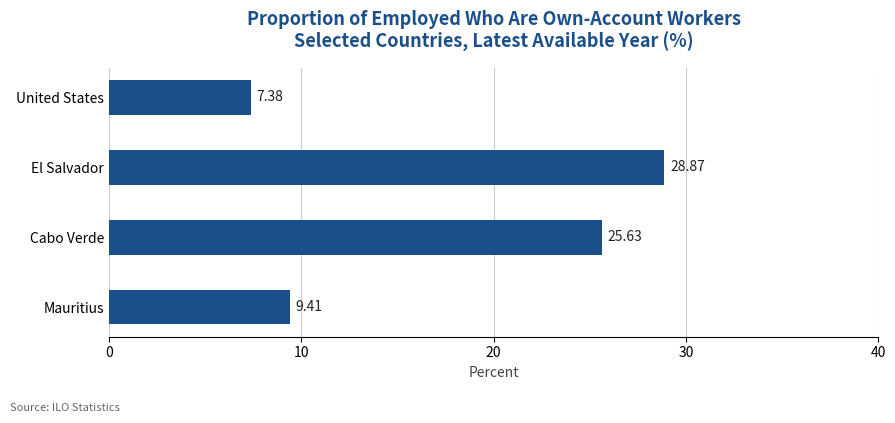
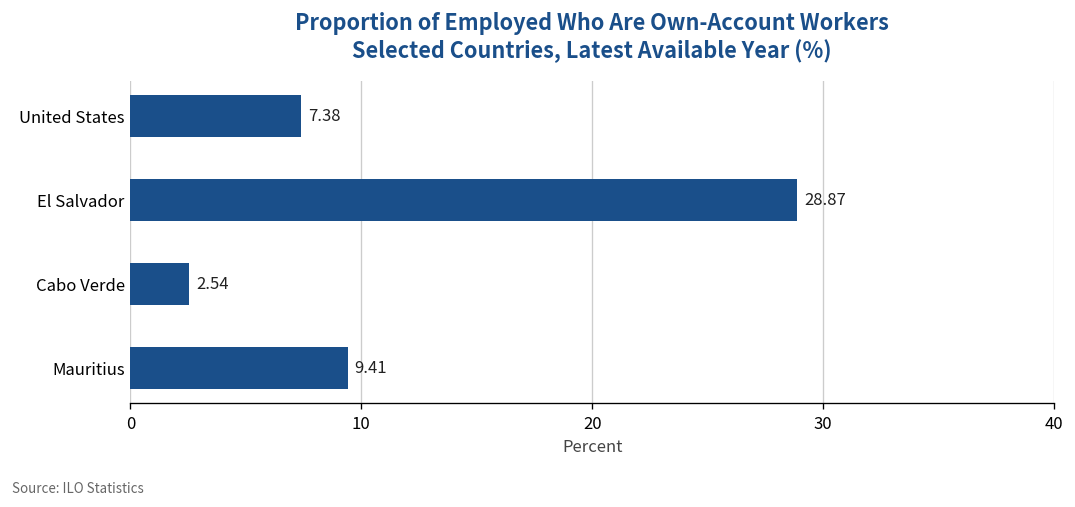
Cabo Verde: 25.63 -> 2.54
